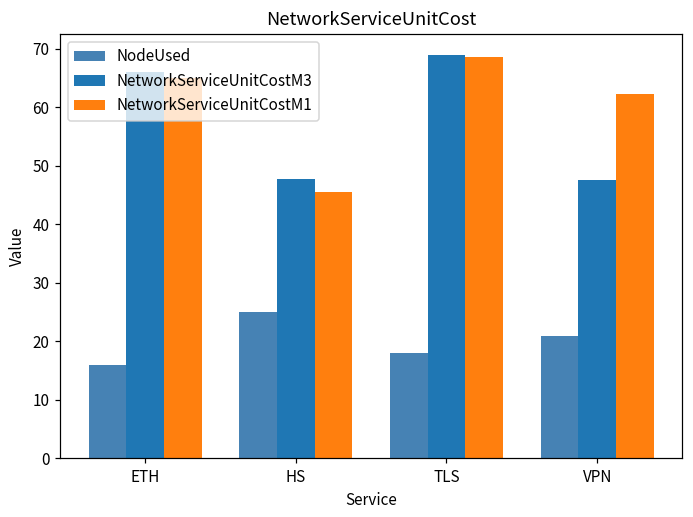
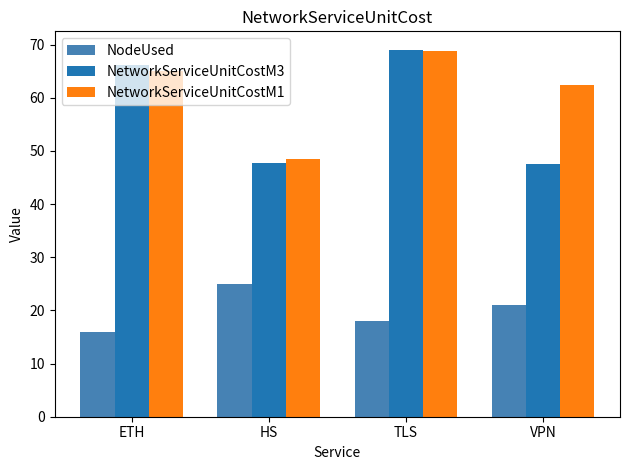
NetworkServiceUnitCostM1, HS: 46 -> 48
